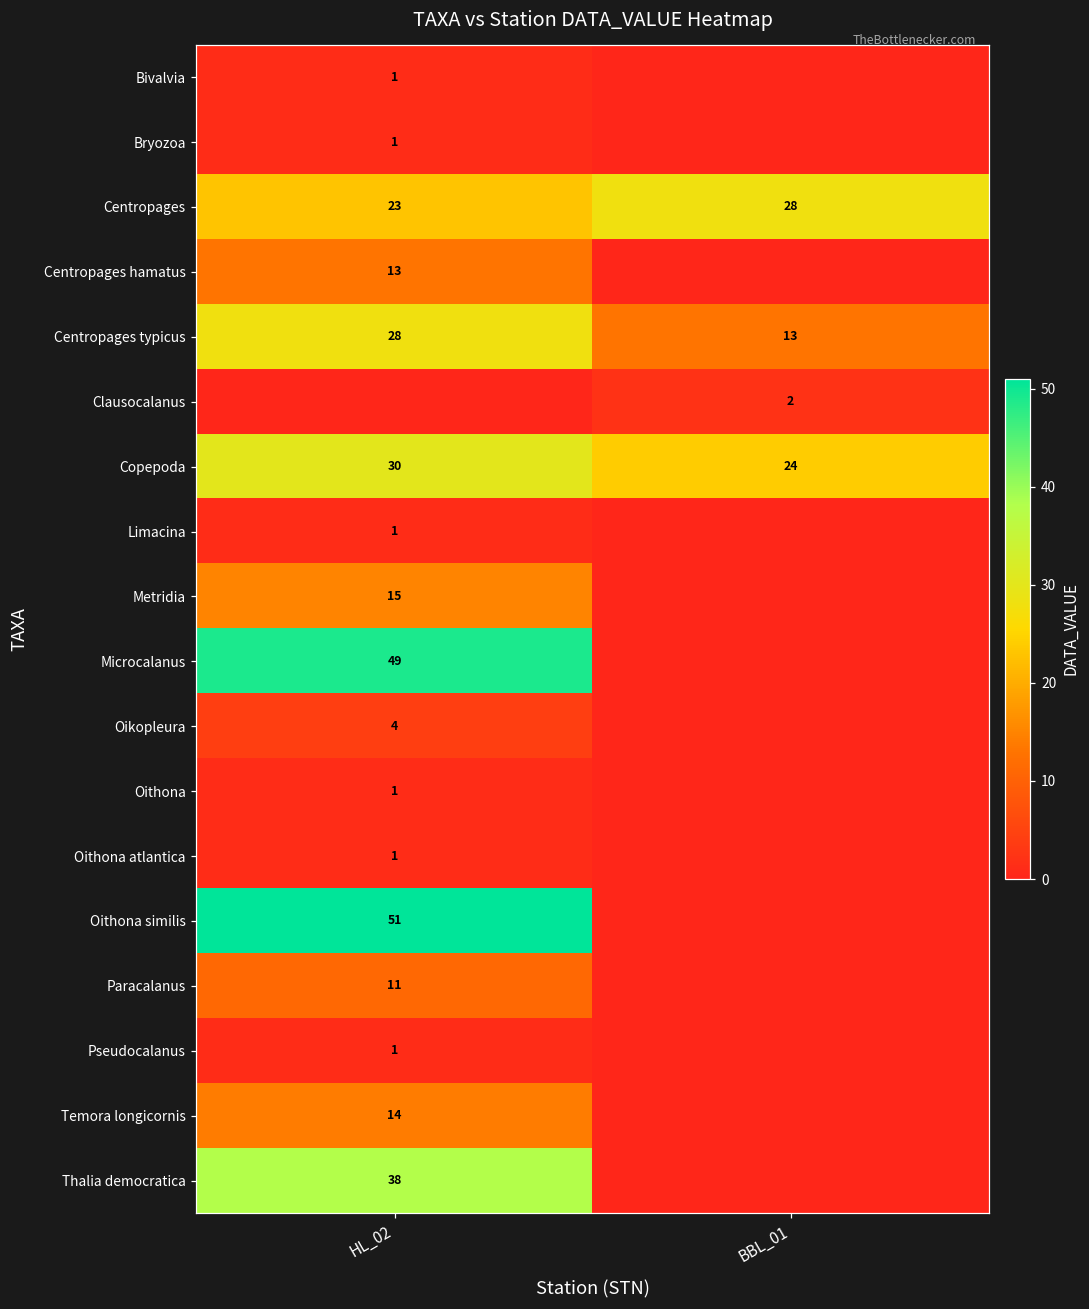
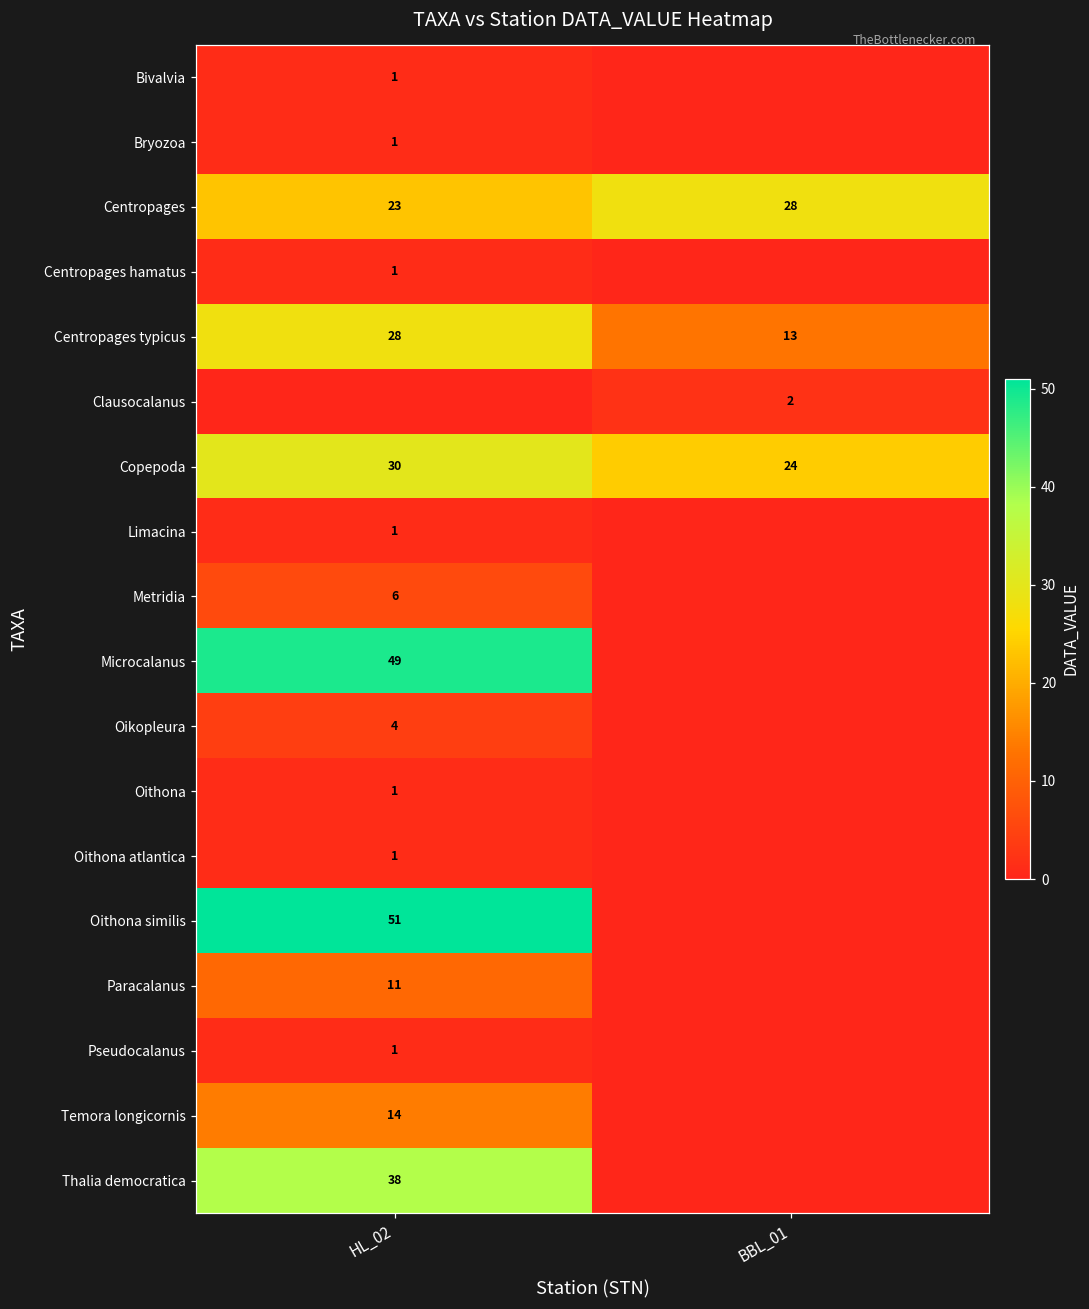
Centropages hamatus, HL_02: 13 -> 1
Metridia, HL_02: 15 -> 6
